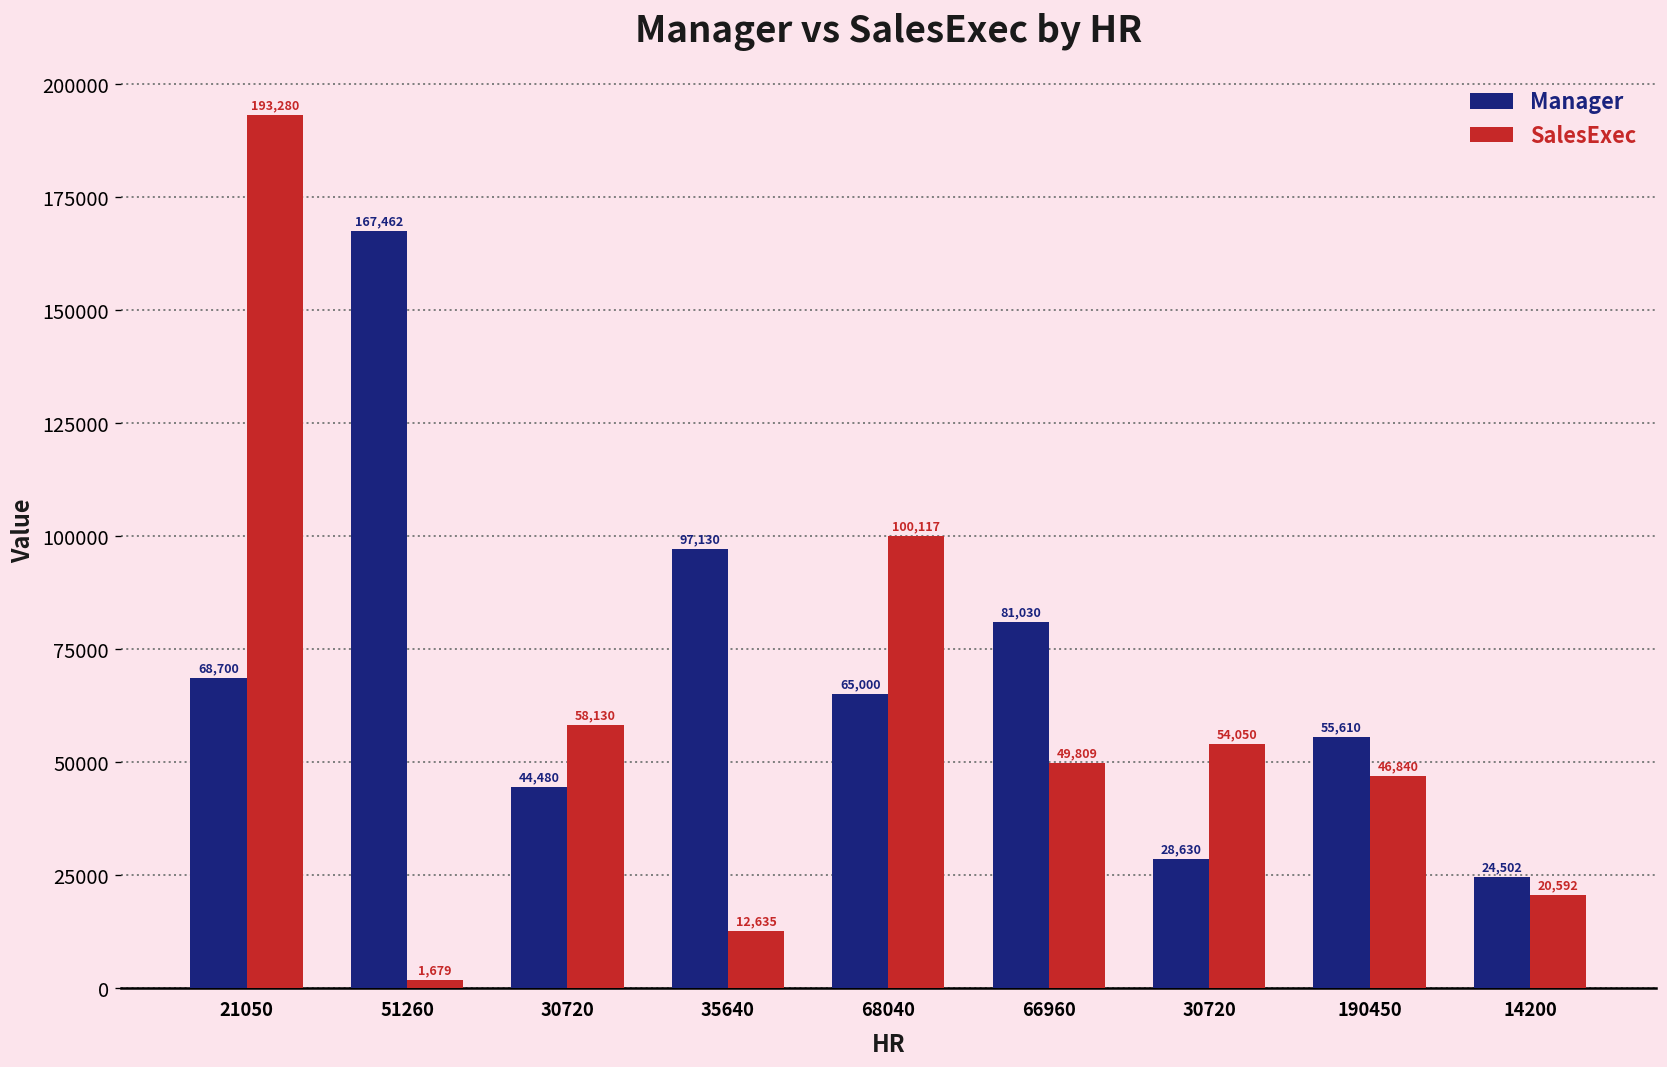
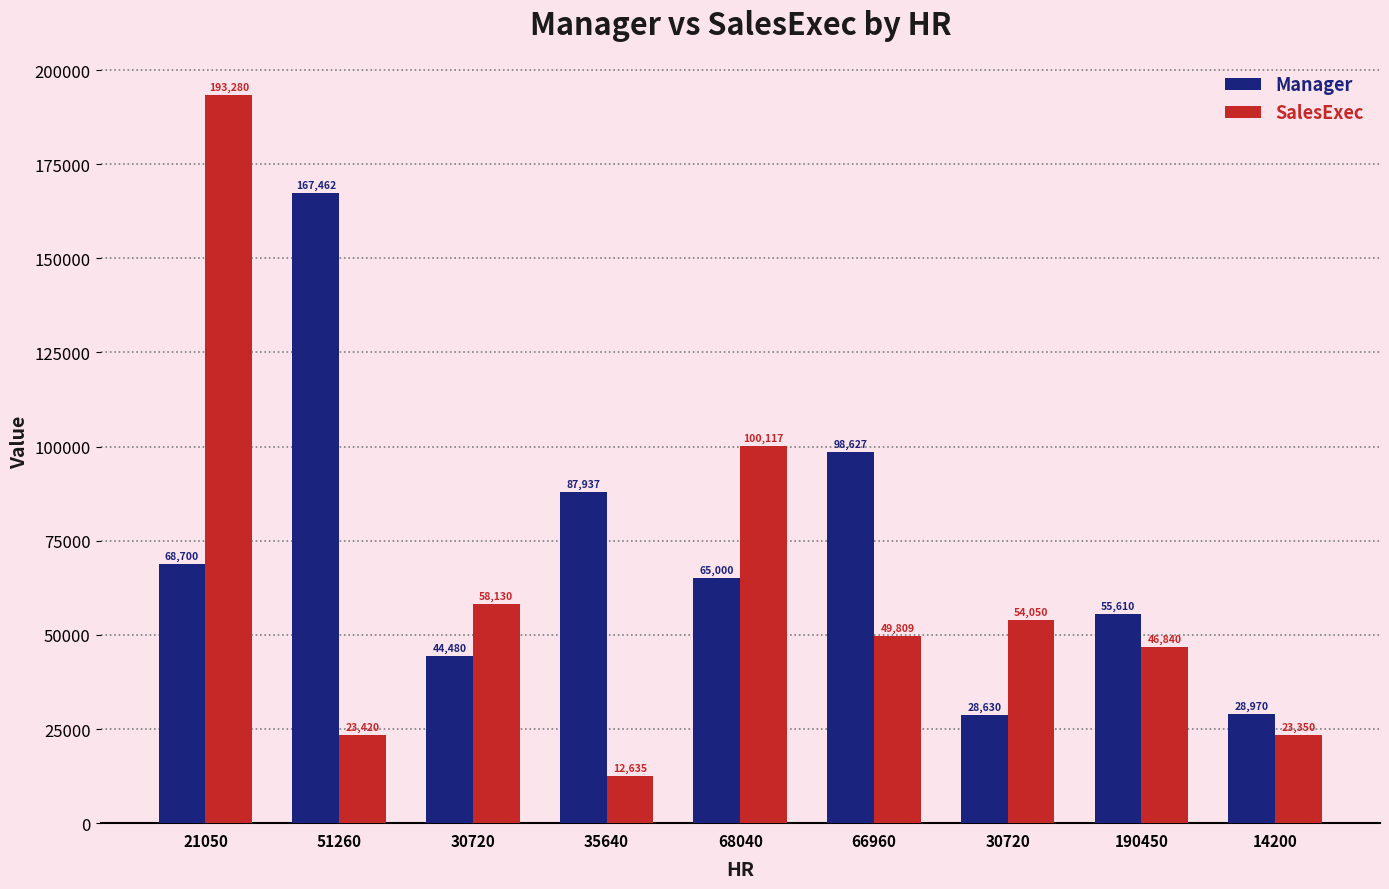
SalesExec, 51260: 1,679 -> 23,420
Manager, 35640: 97,130 -> 87,937
Manager, 66960: 81,030 -> 98,627
Manager, 14200: 24,502 -> 28,970
SalesExec, 14200: 20,592 -> 23,350
